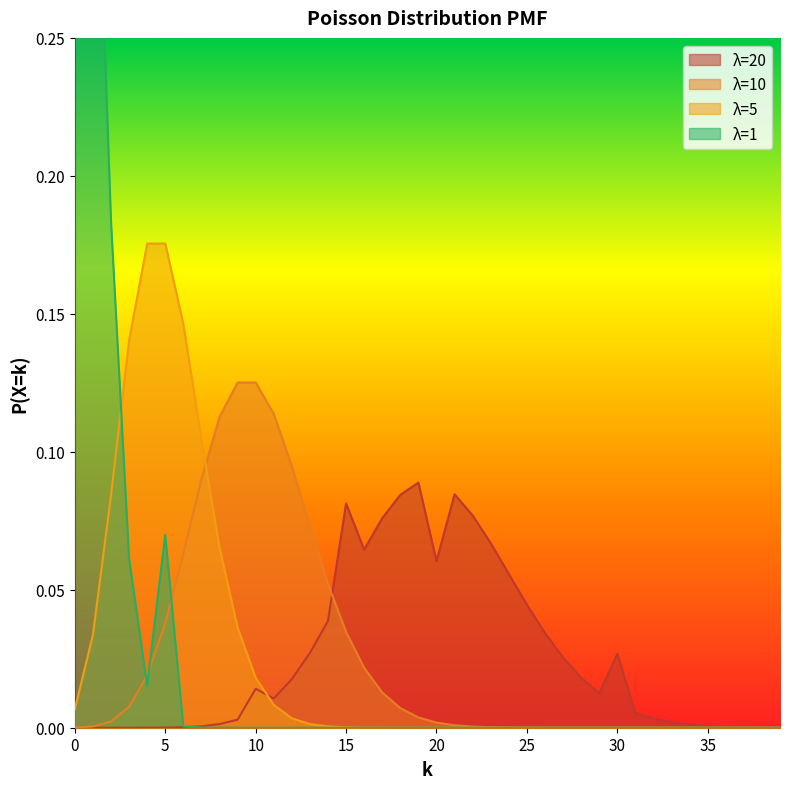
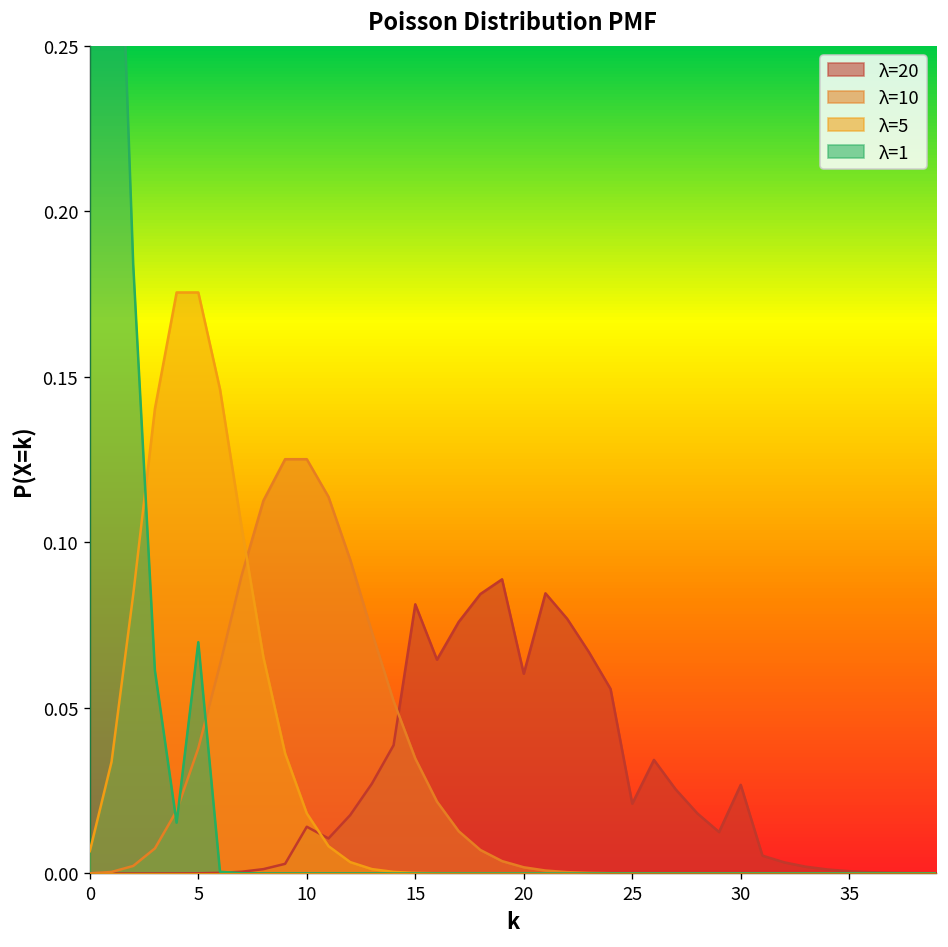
λ=20, 25: 0.045 -> 0.021
